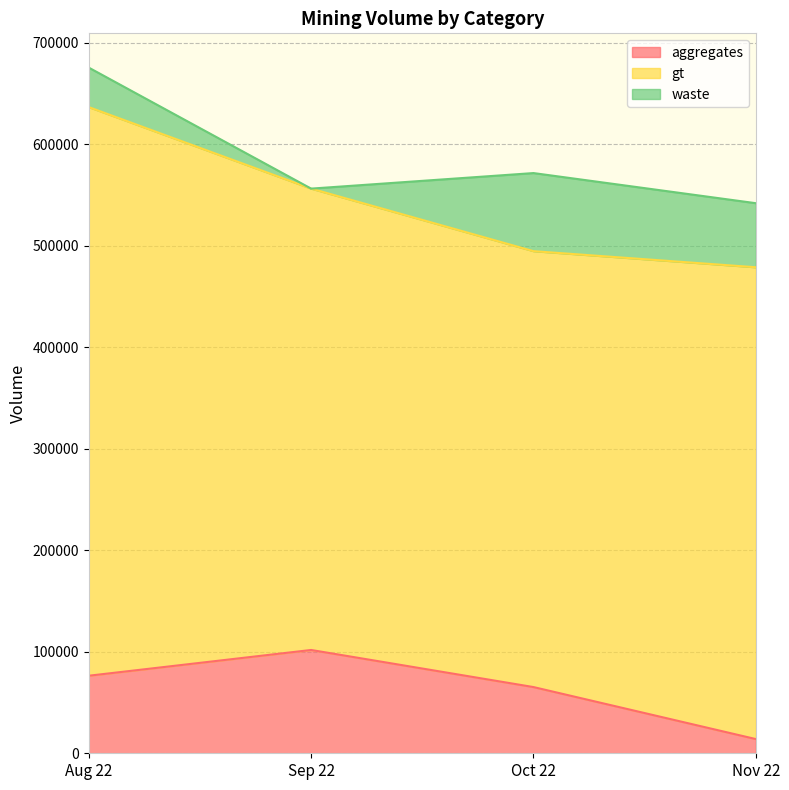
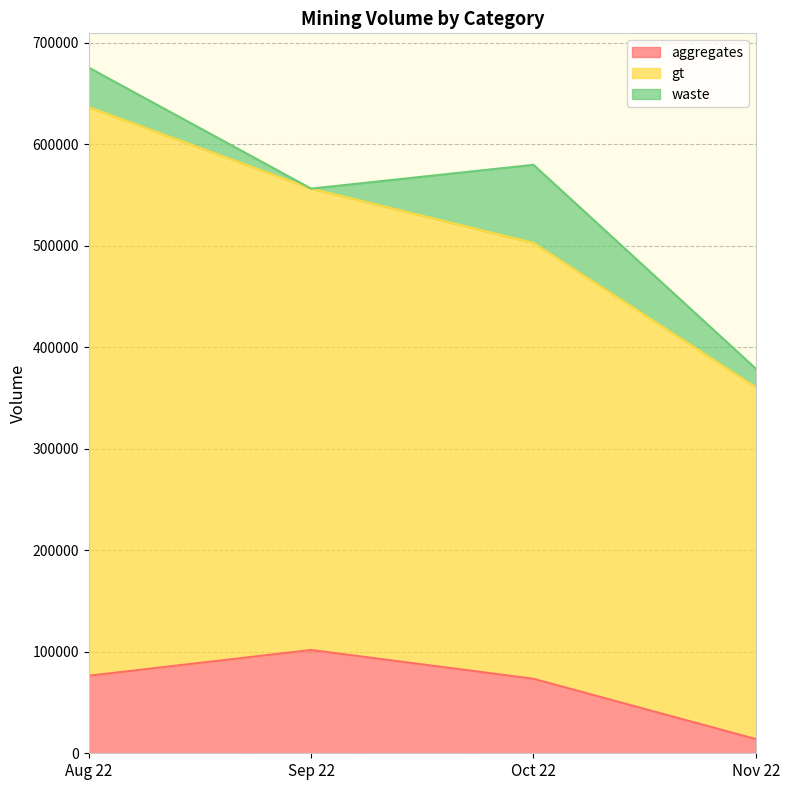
aggregates, Oct 22: 65000 -> 73000
gt, Nov 22: 465000 -> 347000
waste, Nov 22: 63000 -> 18000
